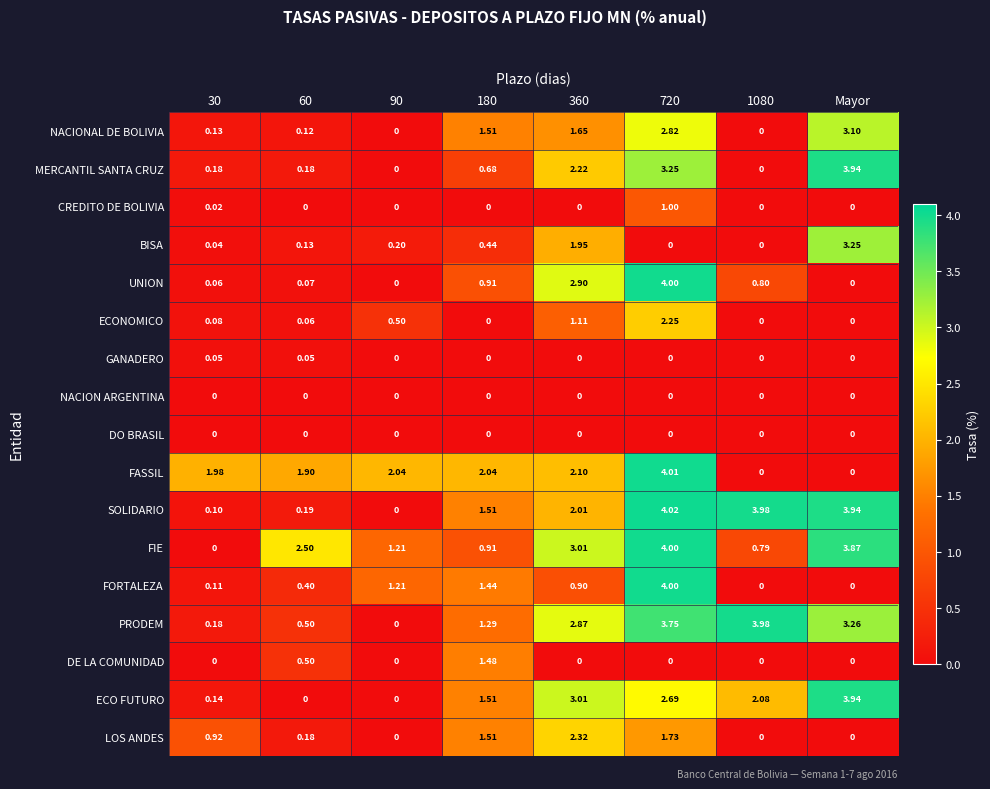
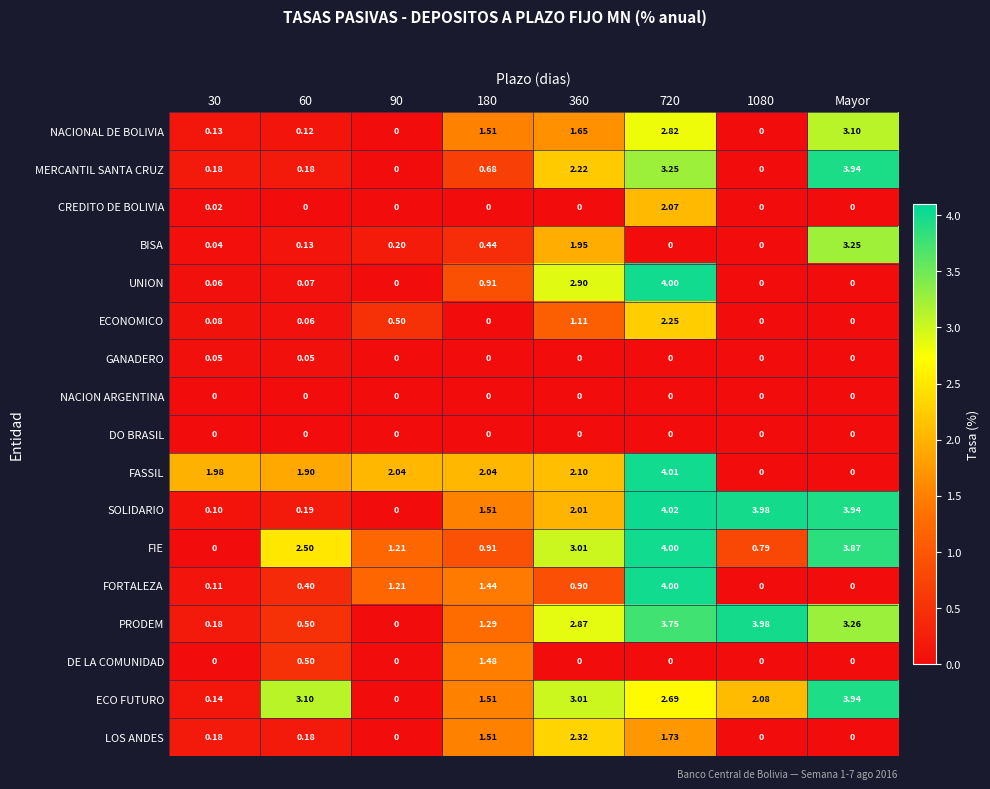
CREDITO DE BOLIVIA, 720: 1.00 -> 2.07
UNION, 1080: 0.80 -> 0
ECO FUTURO, 60: 0 -> 3.10
LOS ANDES, 30: 0.92 -> 0.18
